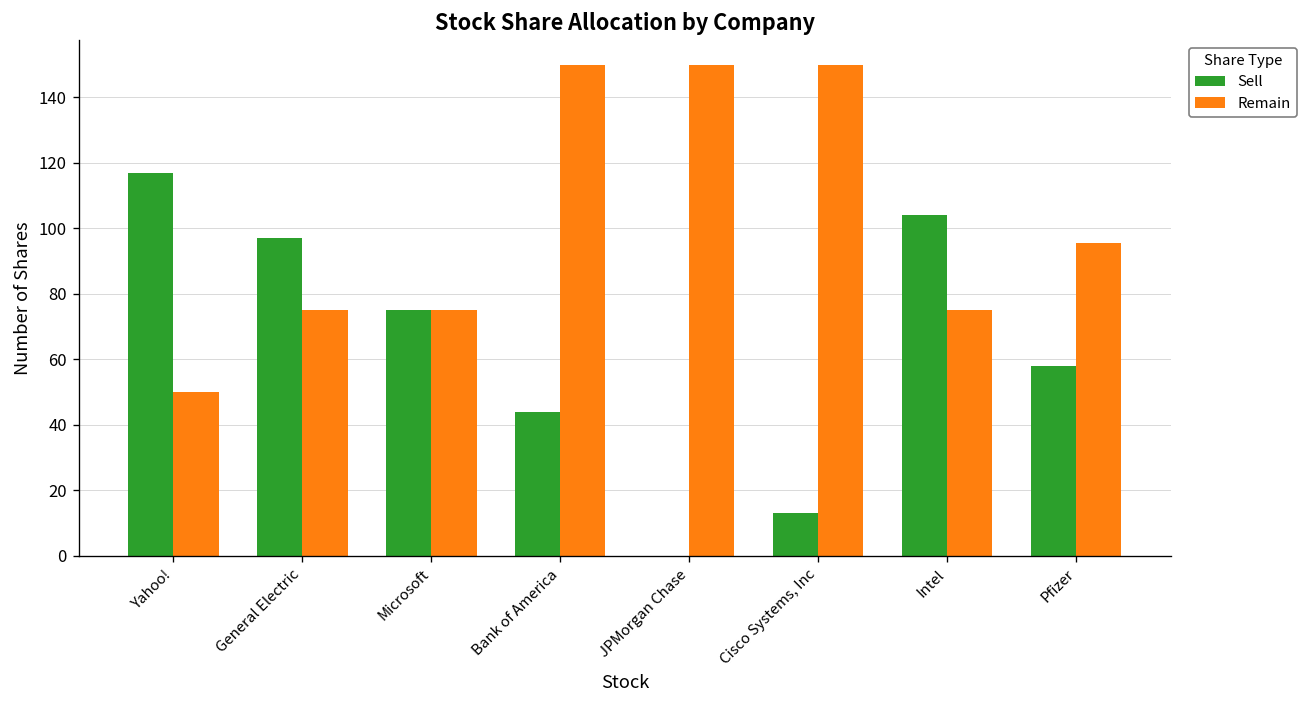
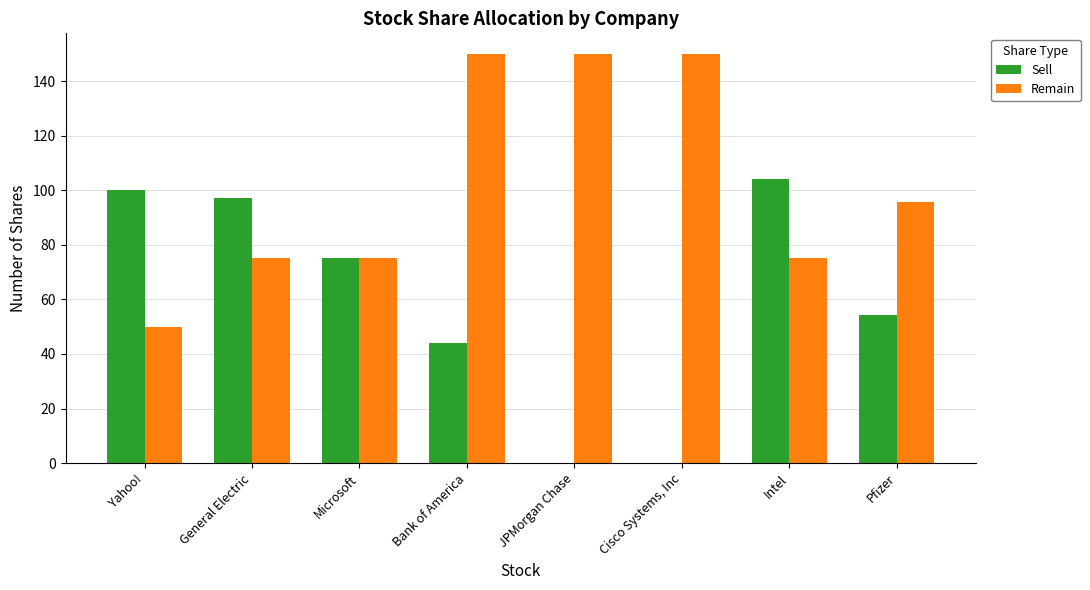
Sell, Yahoo!: 117 -> 100
Sell, Cisco Systems, Inc: 13 -> 0
Sell, Pfizer: 58 -> 54
